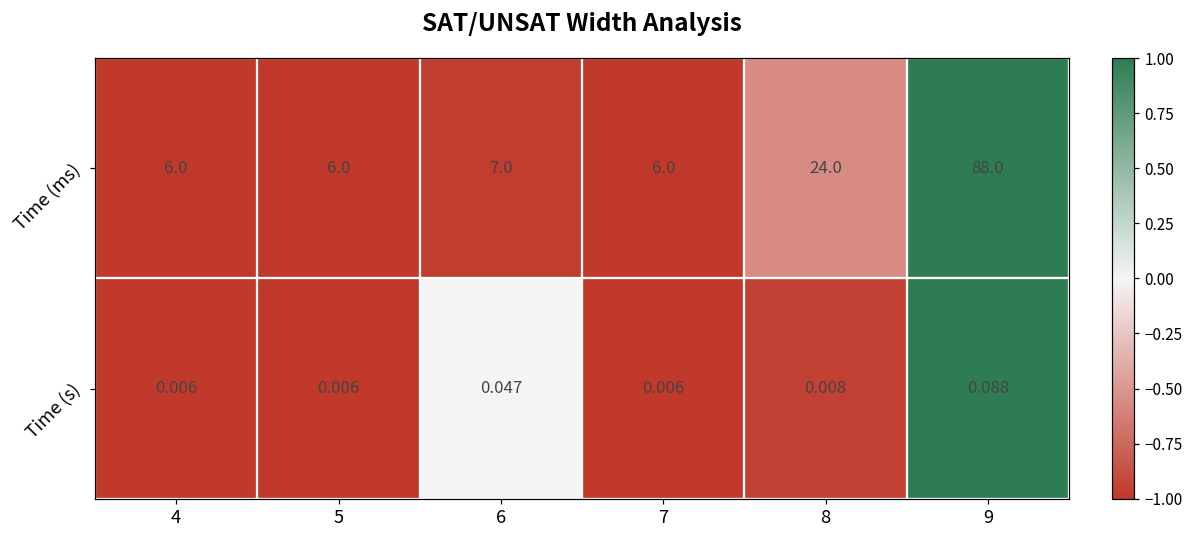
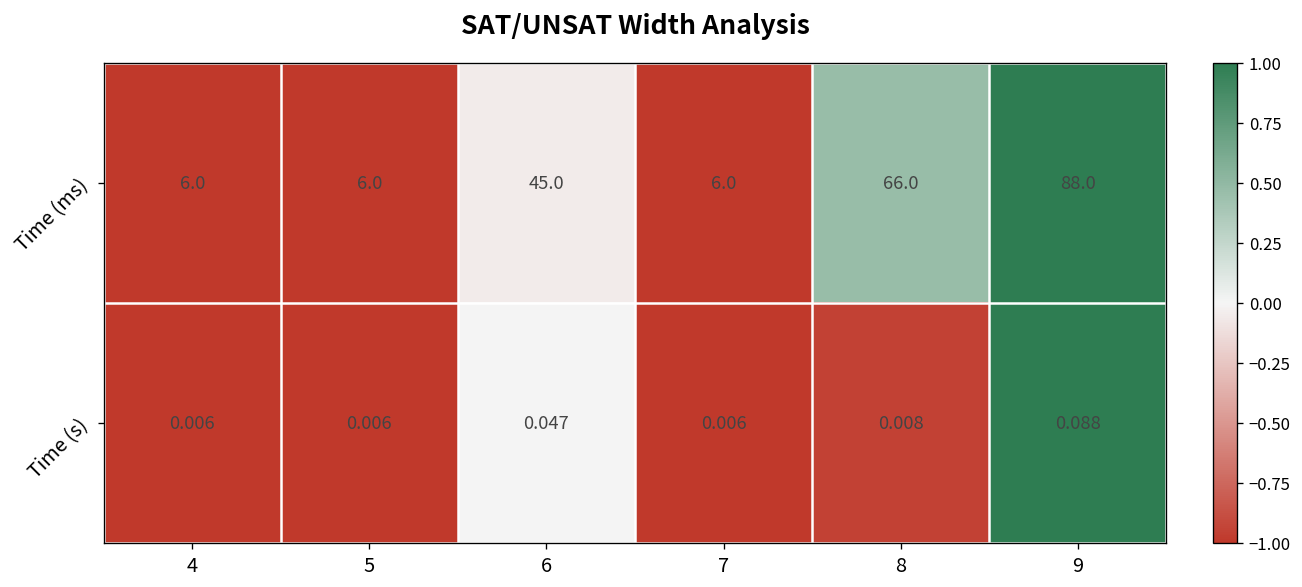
Time (ms), 6: 7.0 -> 45.0
Time (ms), 8: 24.0 -> 66.0
